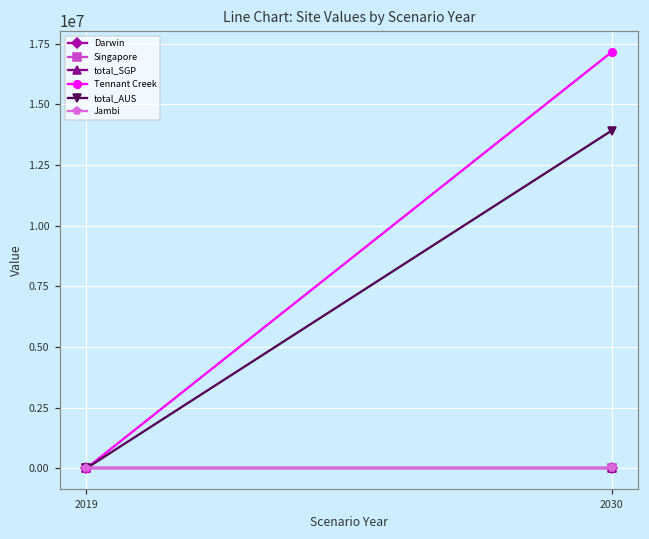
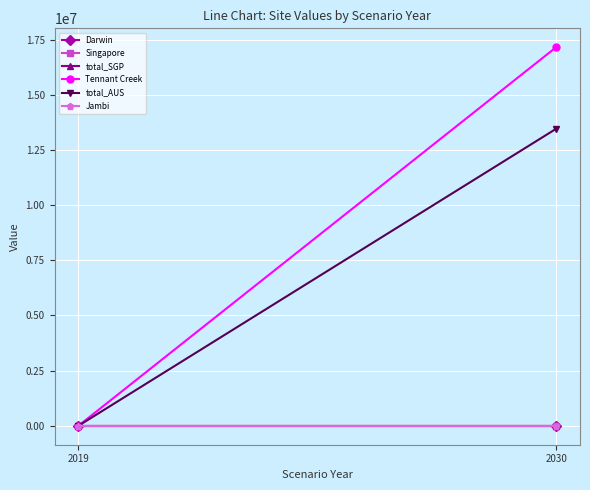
total_AUS, 2030: 13900000 -> 13500000
